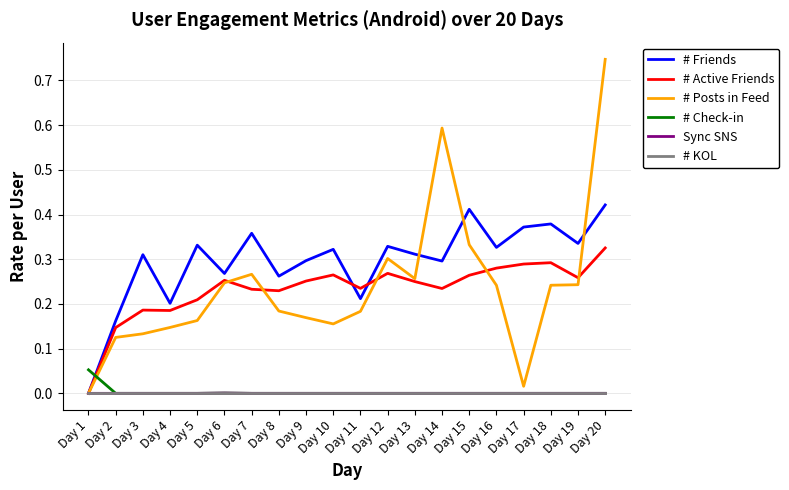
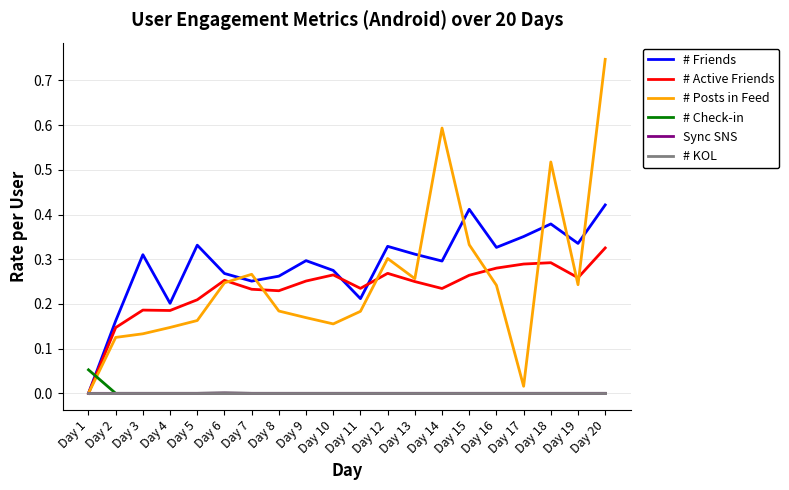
# Friends, Day 7: 0.36 -> 0.25
# Friends, Day 10: 0.32 -> 0.27
# Friends, Day 17: 0.37 -> 0.35
# Posts in Feed, Day 18: 0.24 -> 0.52
